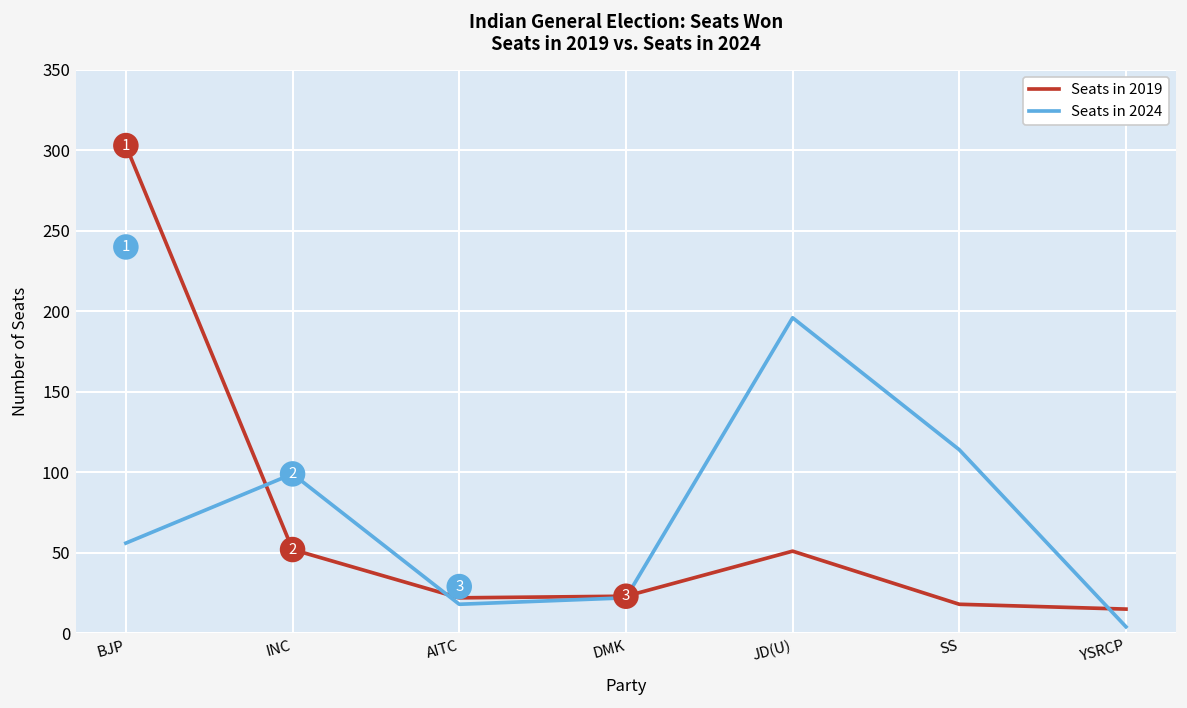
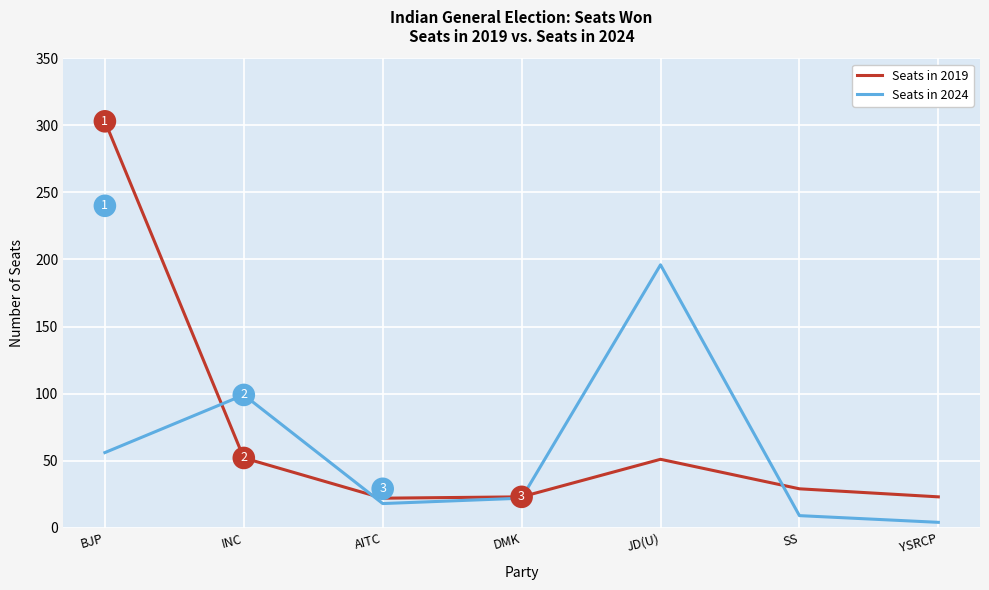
Seats in 2019, SS: 18 -> 29
Seats in 2024, SS: 114 -> 9
Seats in 2019, YSRCP: 15 -> 23
